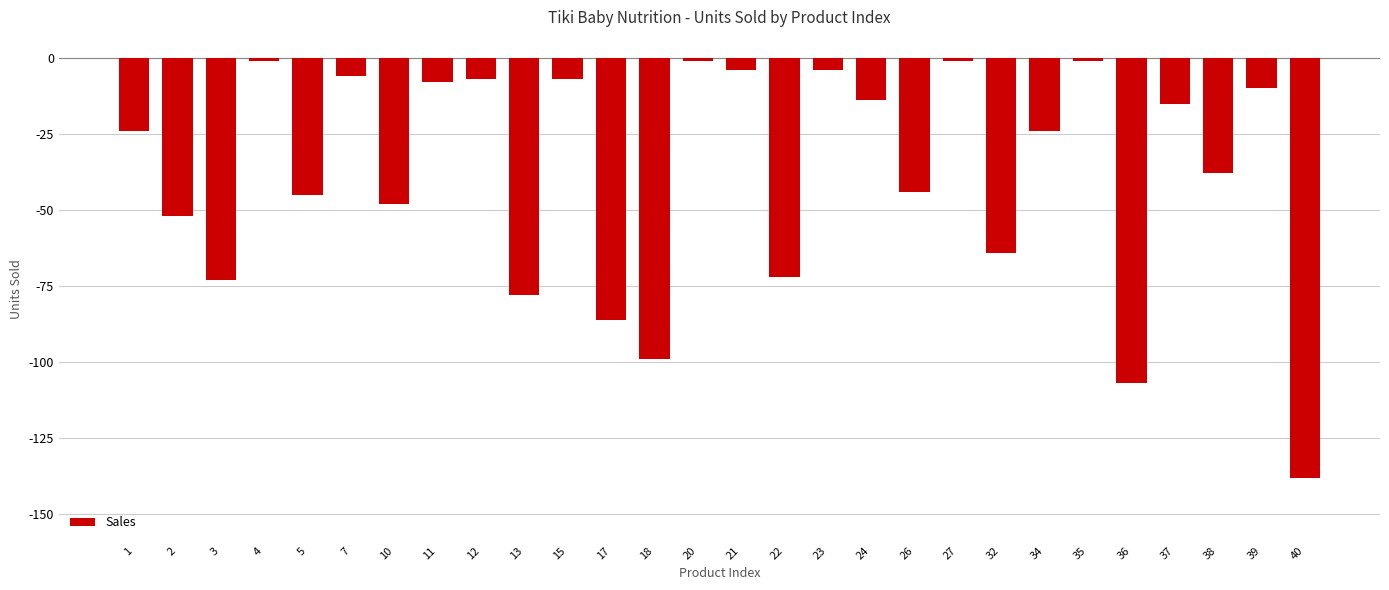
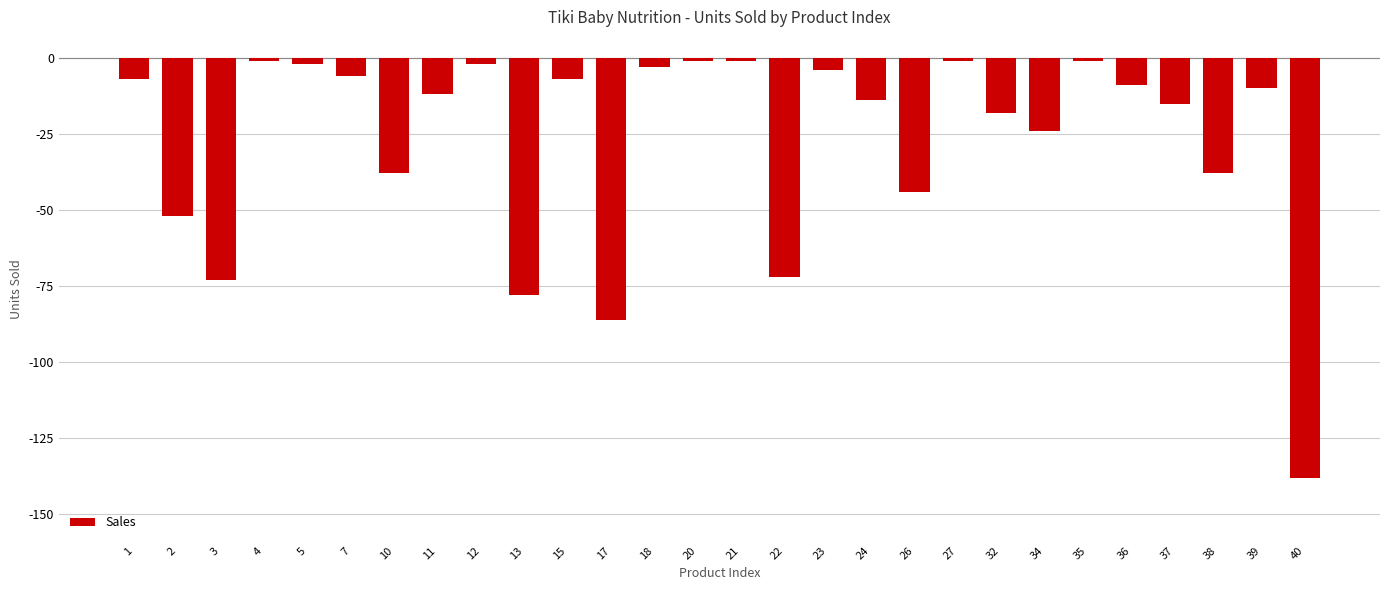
1: -24 -> -7
5: -45 -> -2
10: -48 -> -38
11: -8 -> -12
12: -7 -> -2
18: -99 -> -3
21: -4 -> -1
32: -64 -> -18
36: -107 -> -9
